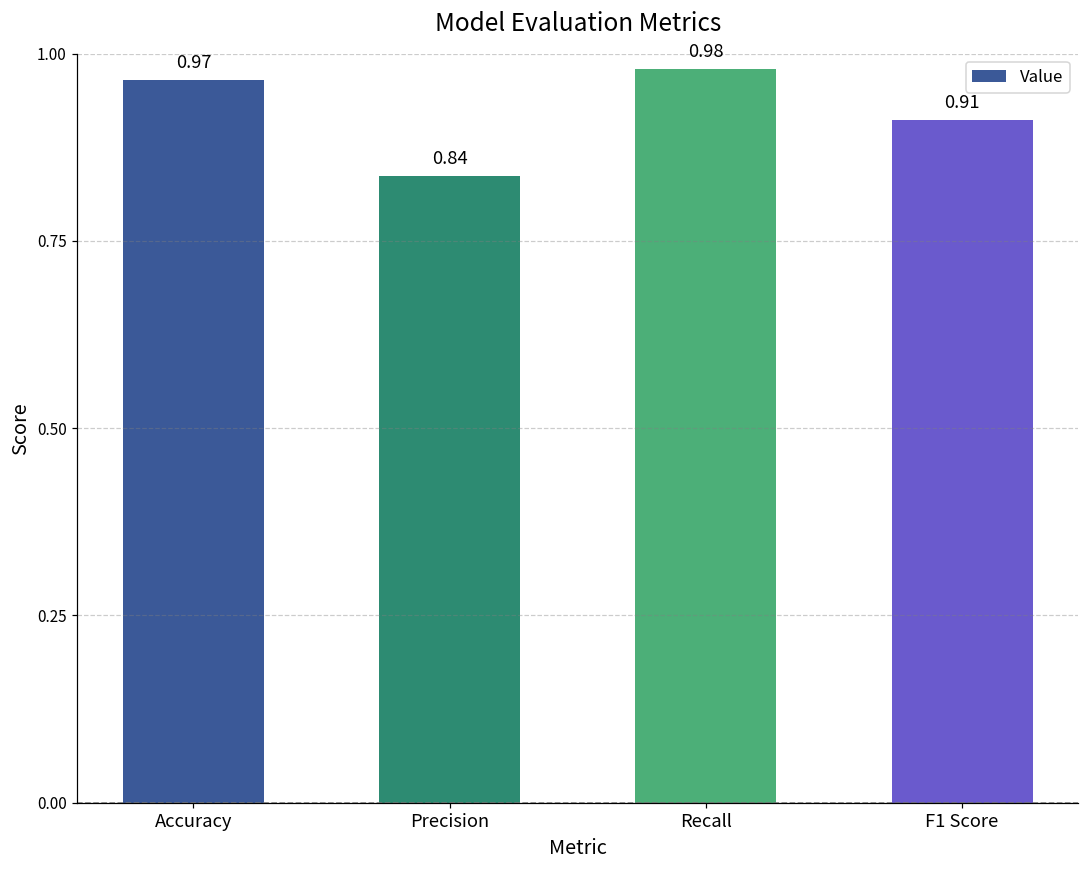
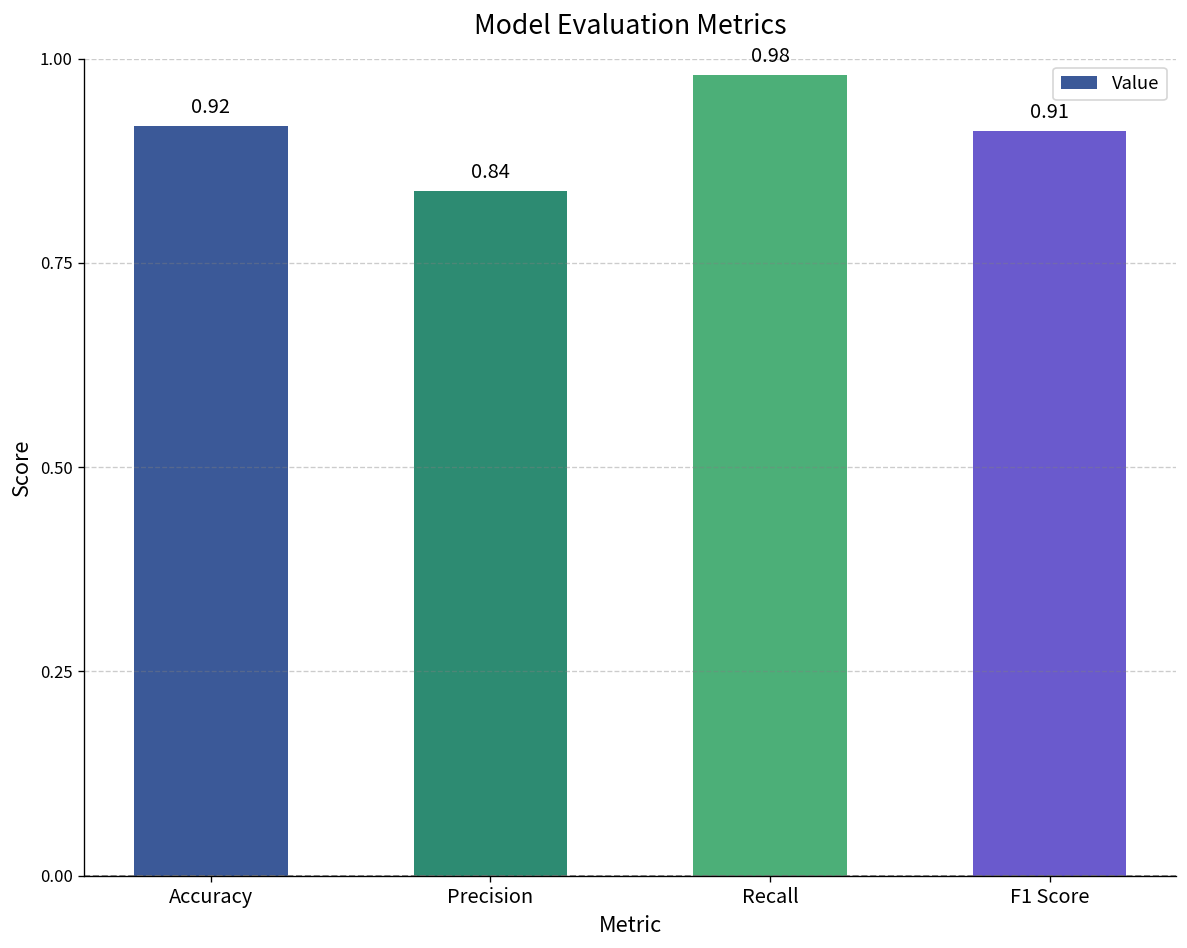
Accuracy: 0.97 -> 0.92
